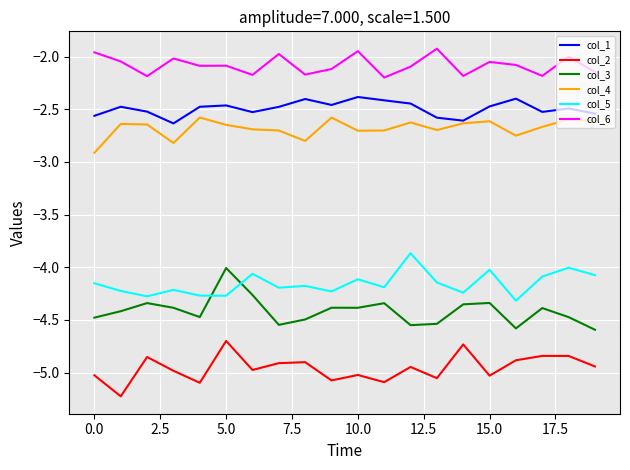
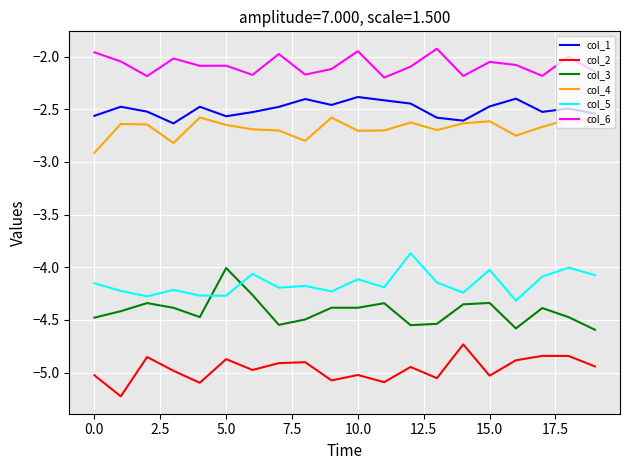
col_1, 5.0: -2.46 -> -2.57
col_2, 5.0: -4.70 -> -4.87
